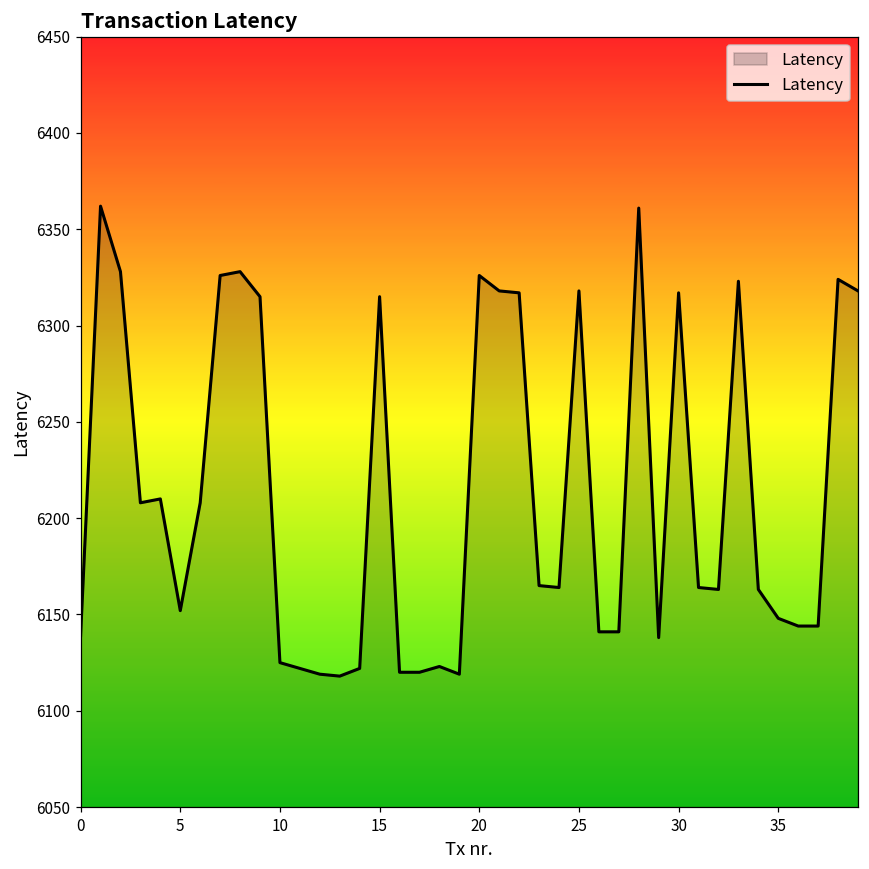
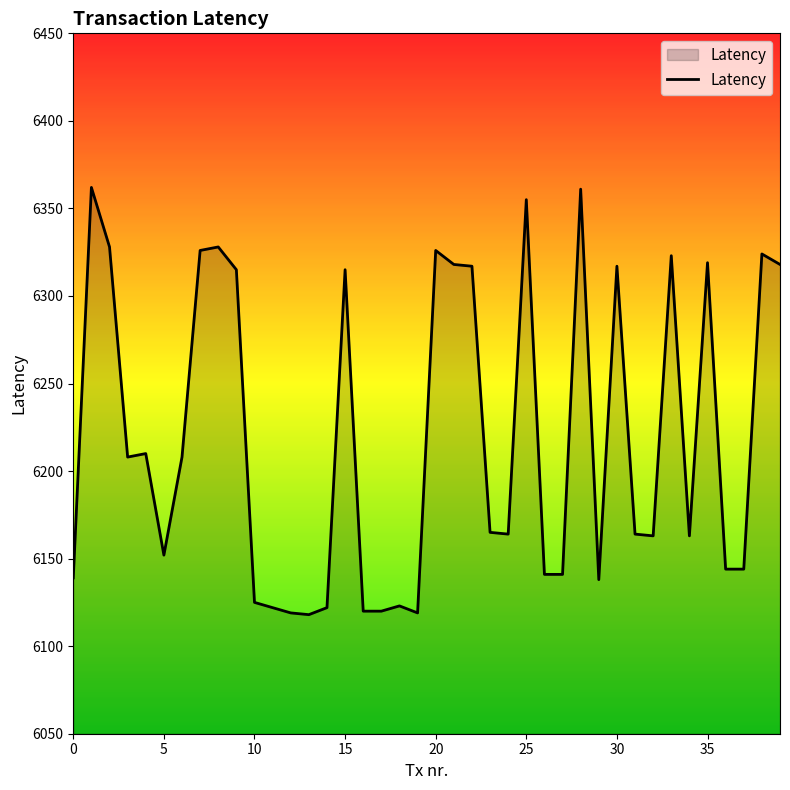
25: 6318 -> 6355
35: 6148 -> 6319
